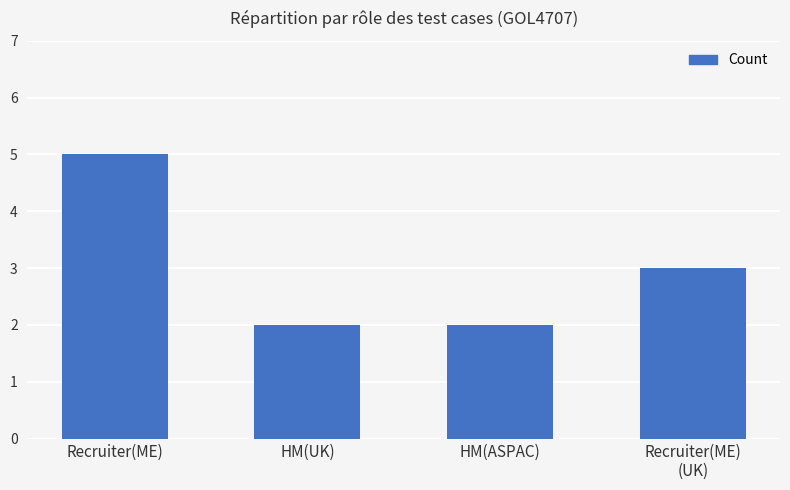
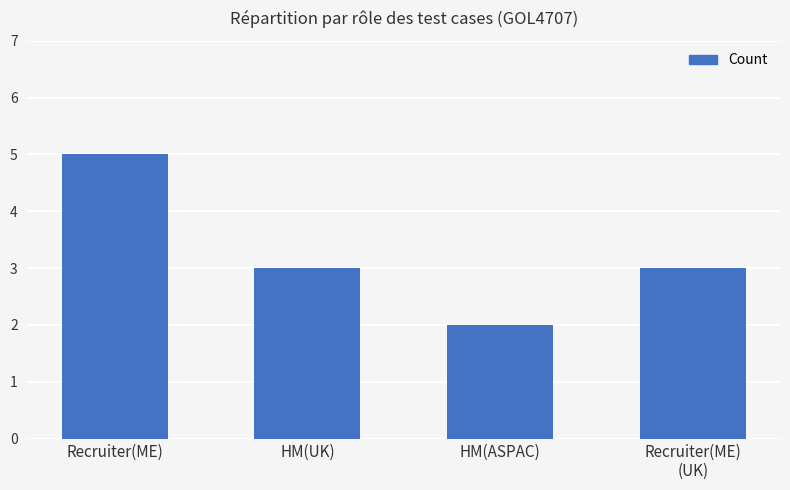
HM(UK): 2 -> 3
